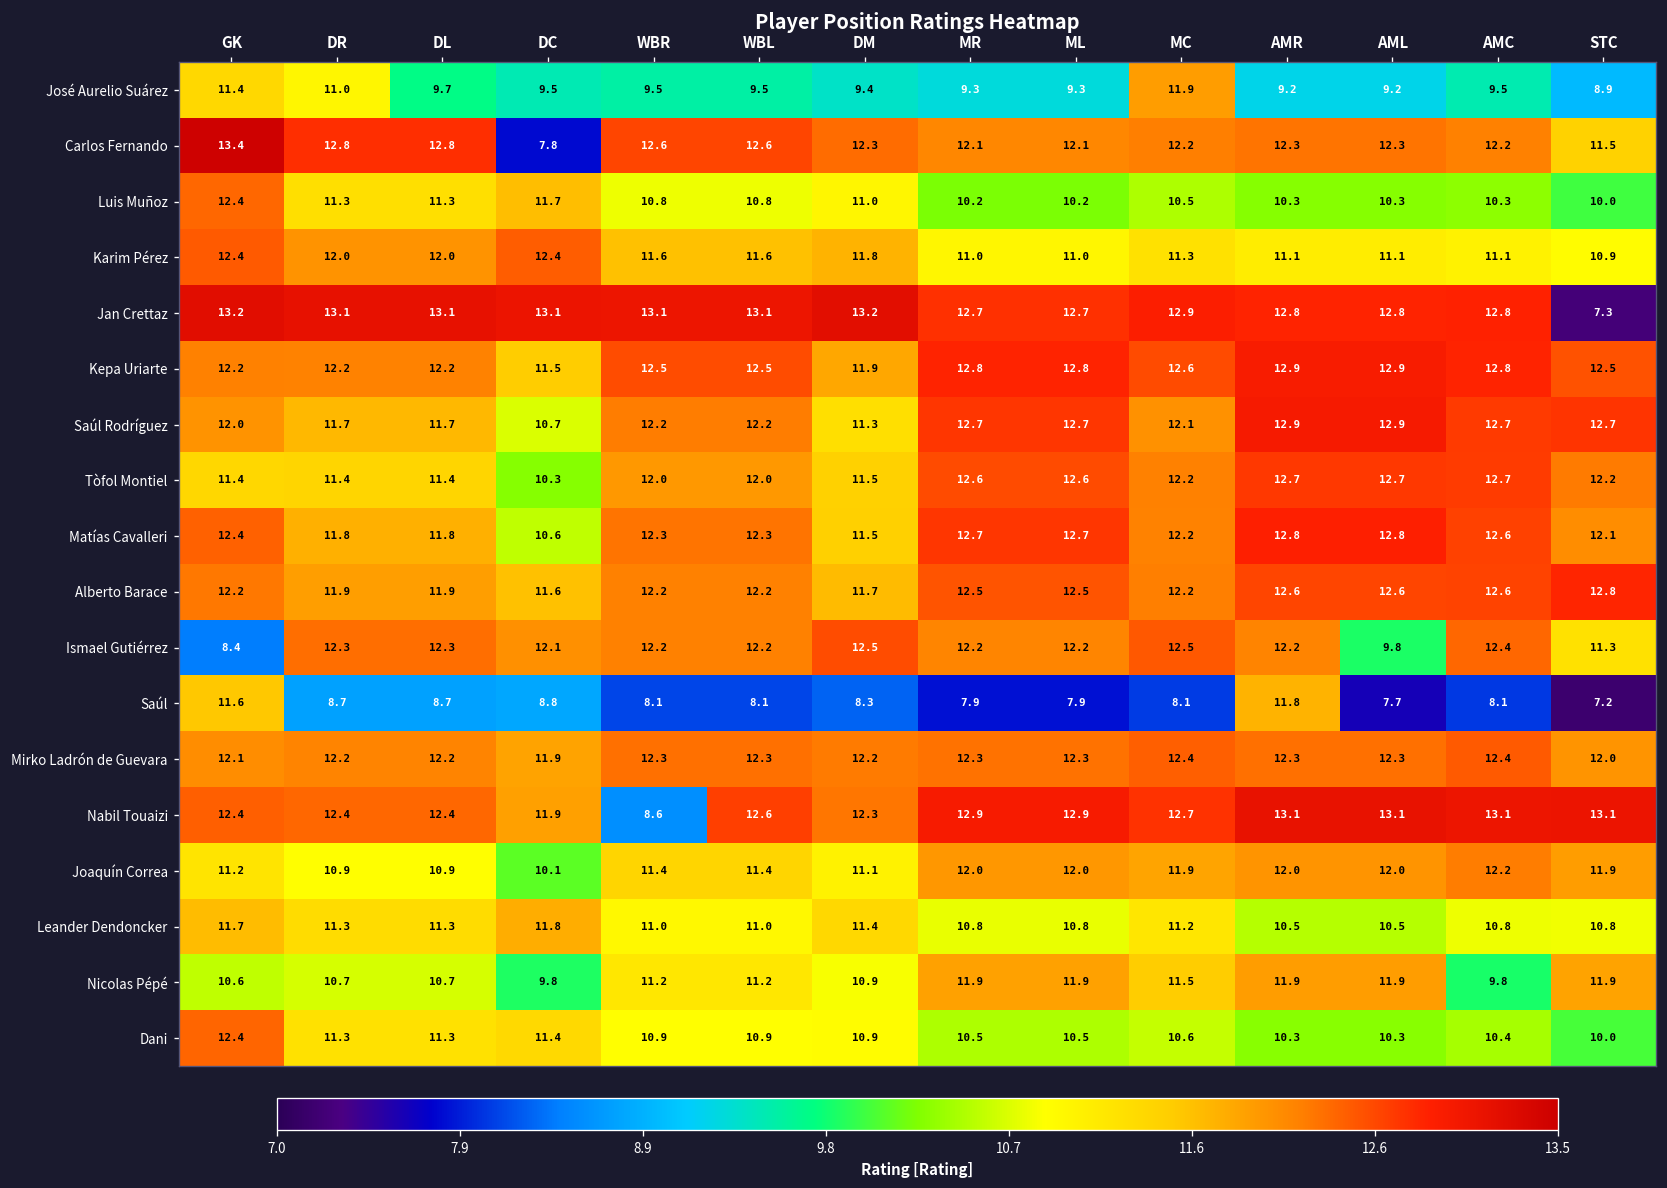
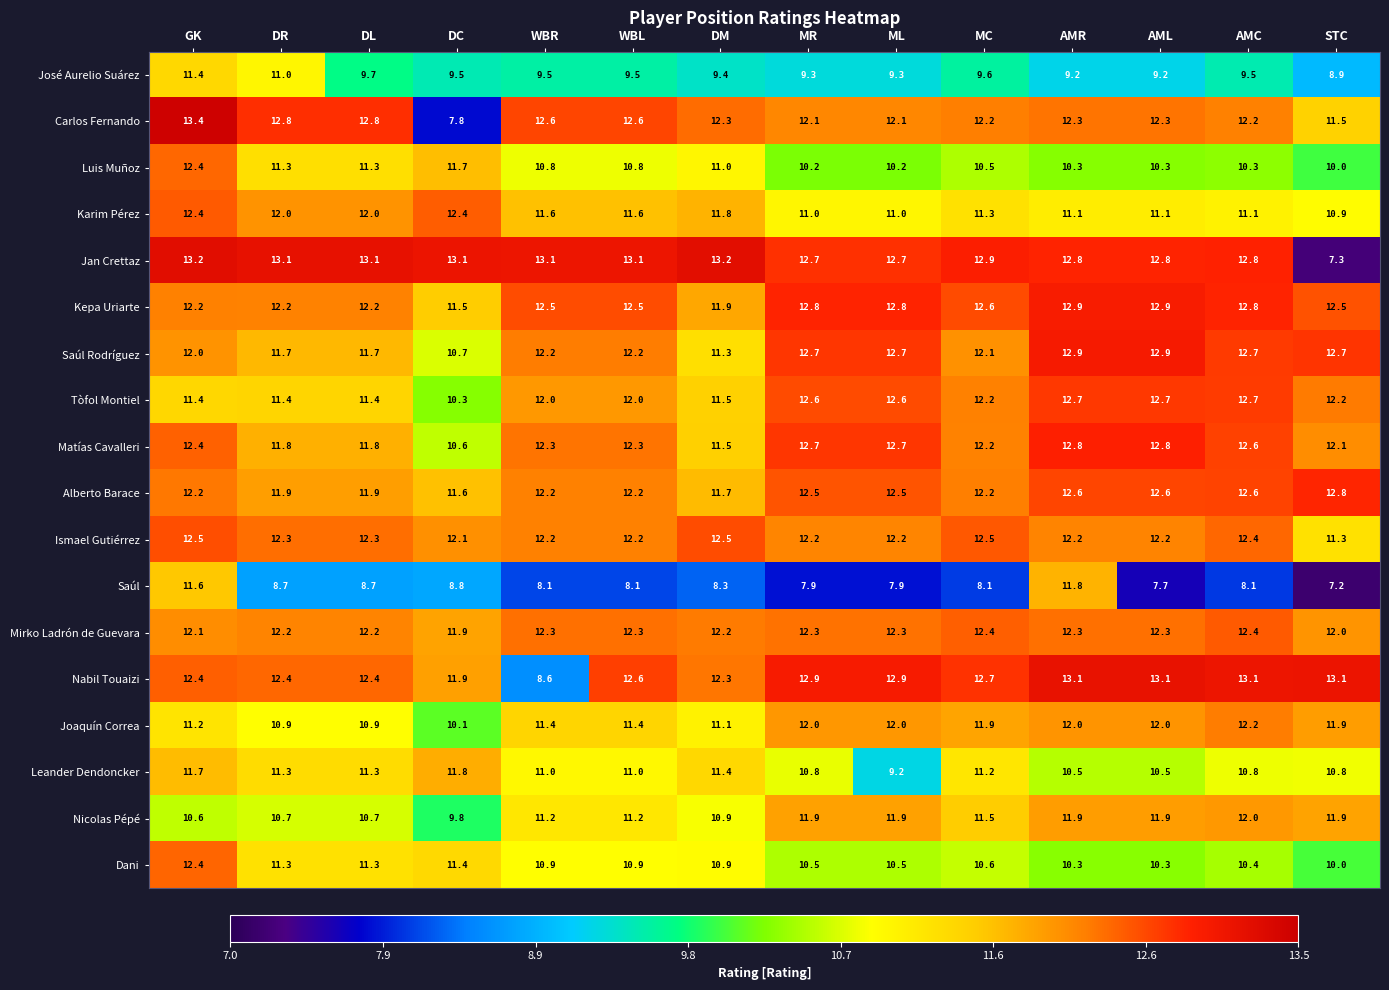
José Aurelio Suárez, MC: 11.9 -> 9.6
Ismael Gutiérrez, GK: 8.4 -> 12.5
Ismael Gutiérrez, AML: 9.8 -> 12.2
Leander Dendoncker, ML: 10.8 -> 9.2
Nicolas Pépé, AMC: 9.8 -> 12.0
